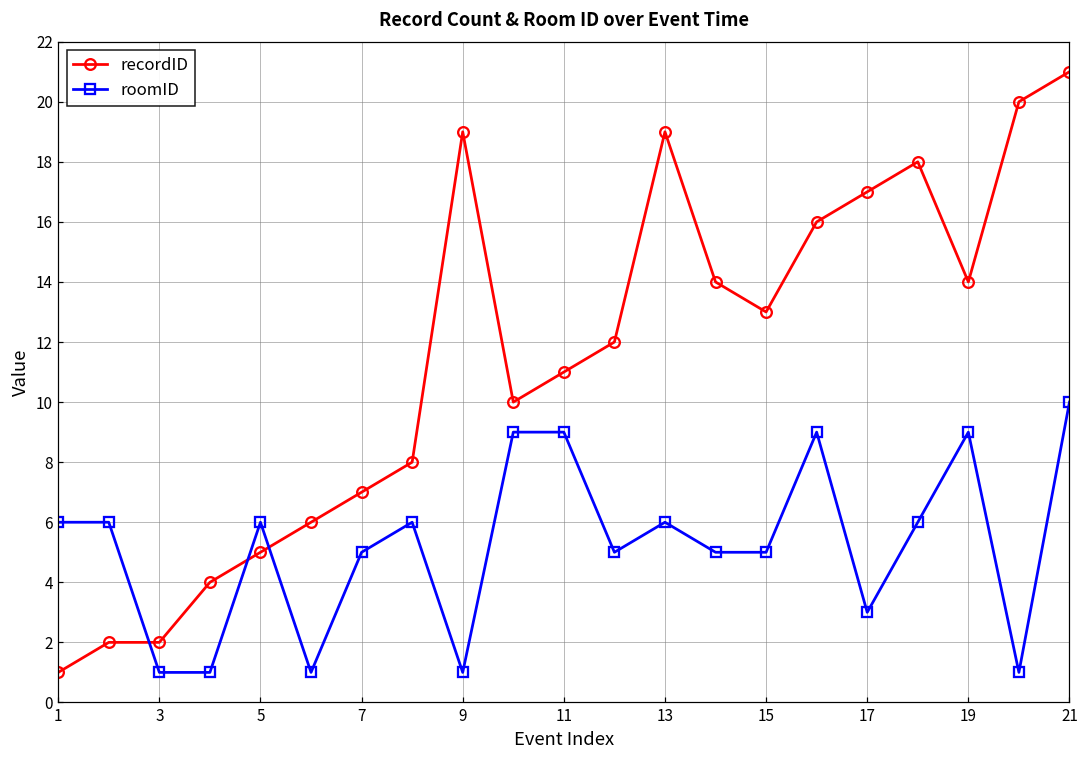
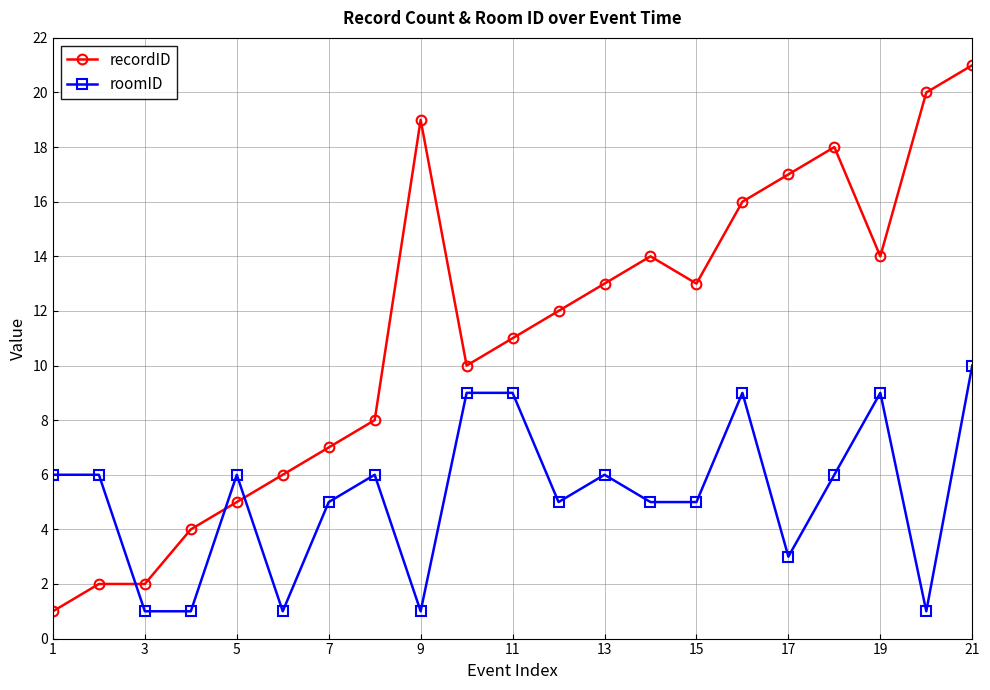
recordID, 13: 19 -> 13
